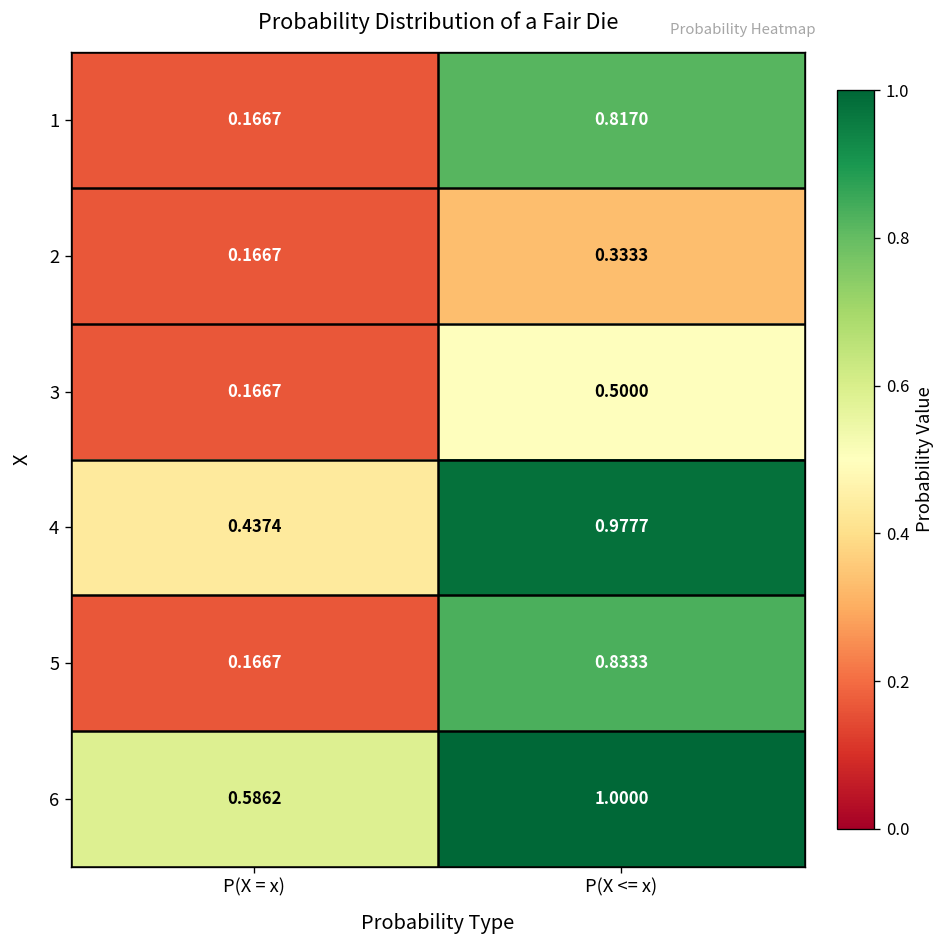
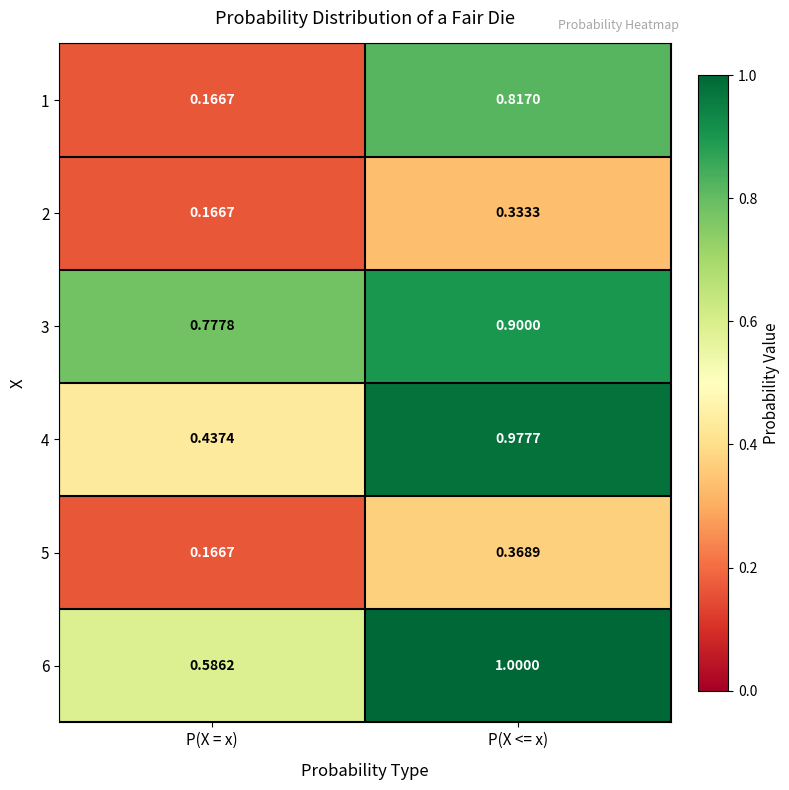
3, P(X = x): 0.1667 -> 0.7778
3, P(X <= x): 0.5000 -> 0.9000
5, P(X <= x): 0.8333 -> 0.3689
